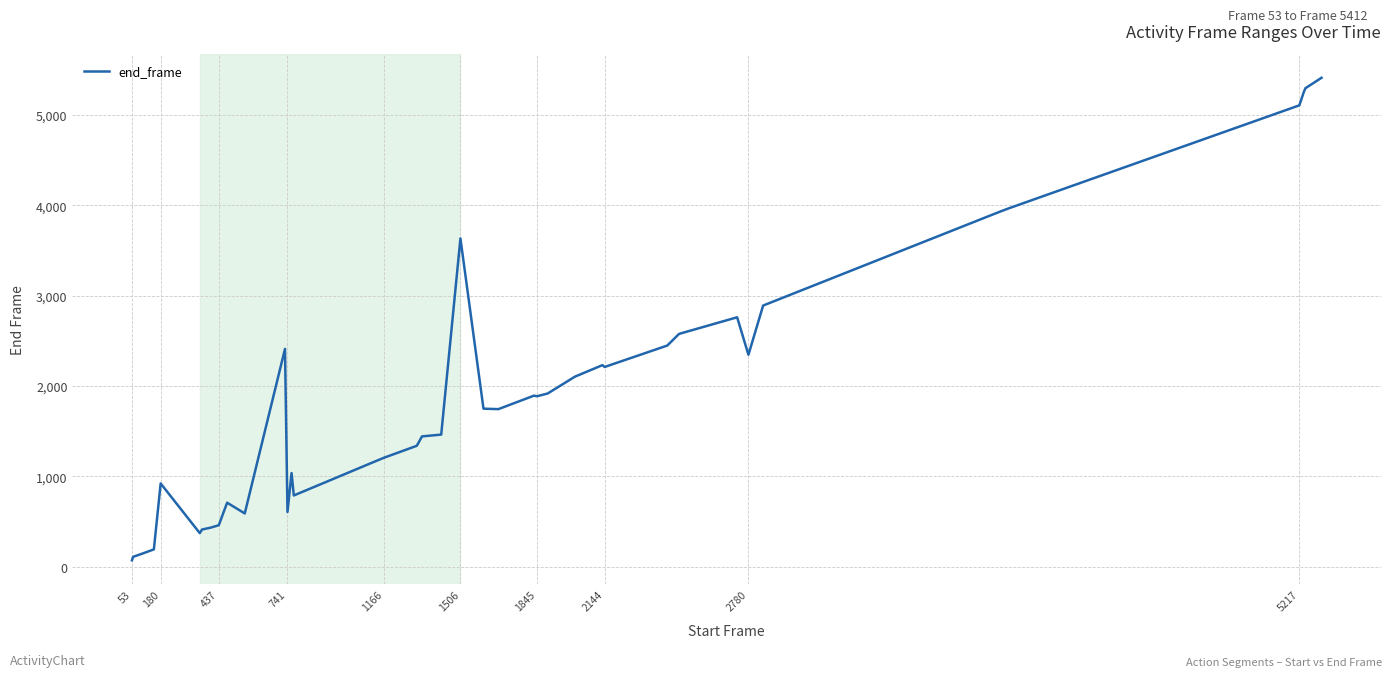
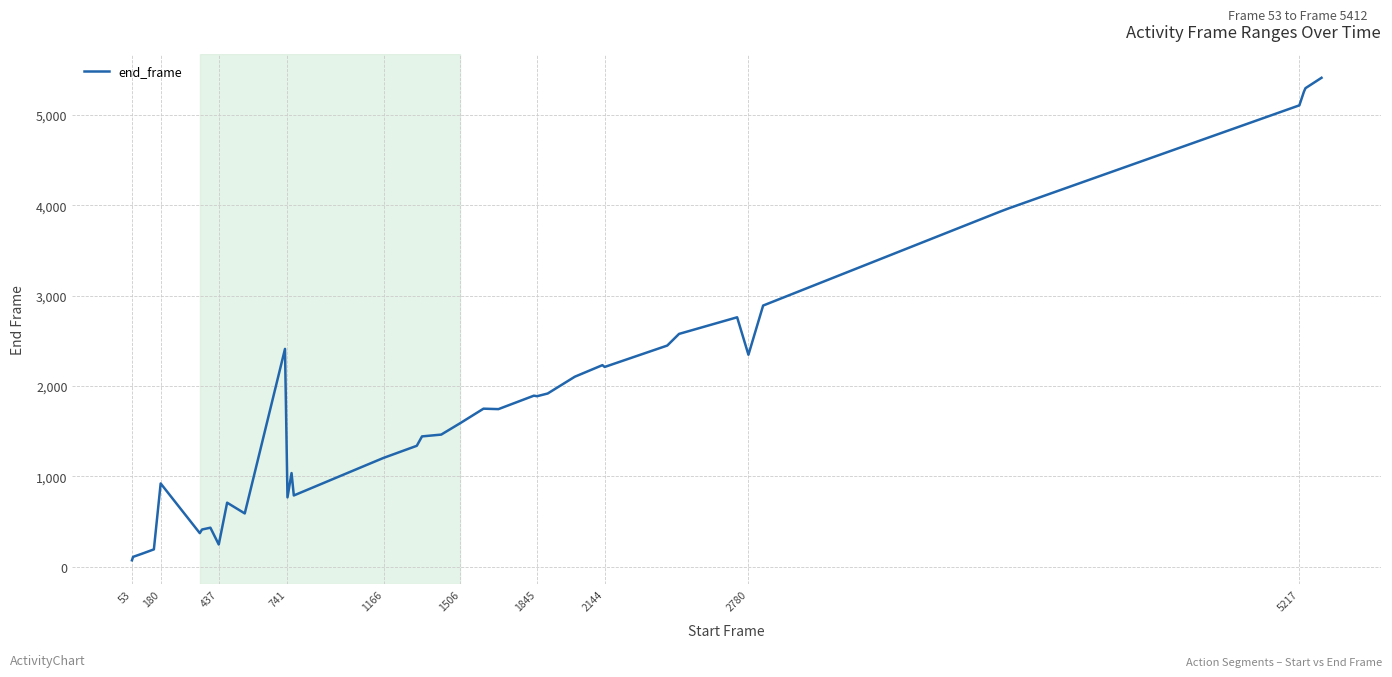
437: 500 -> 200
741: 600 -> 800
1506: 3,600 -> 1,600
